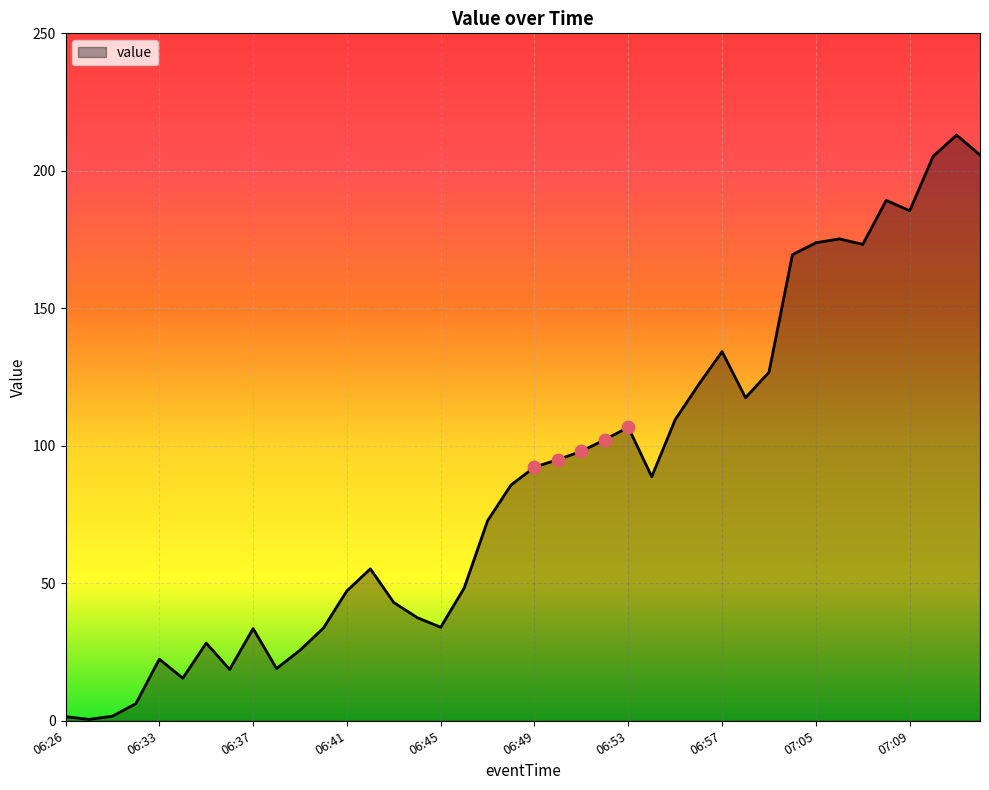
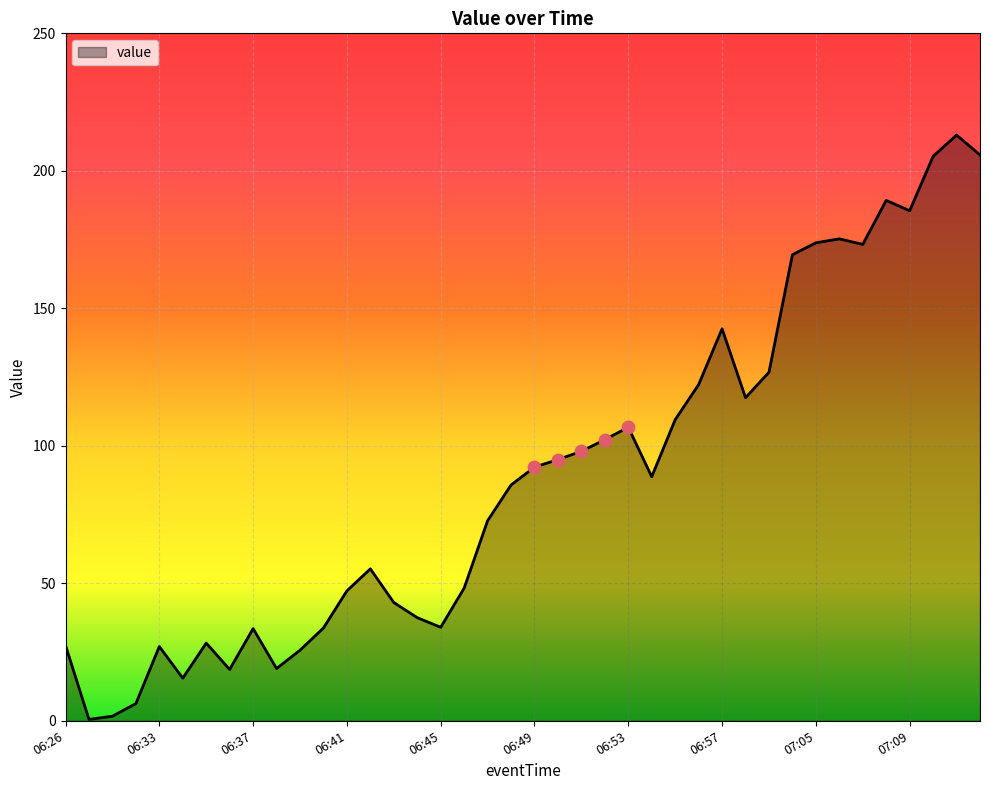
value, 06:26: 2 -> 27
value, 06:33: 22 -> 27
value, 06:57: 134 -> 143
